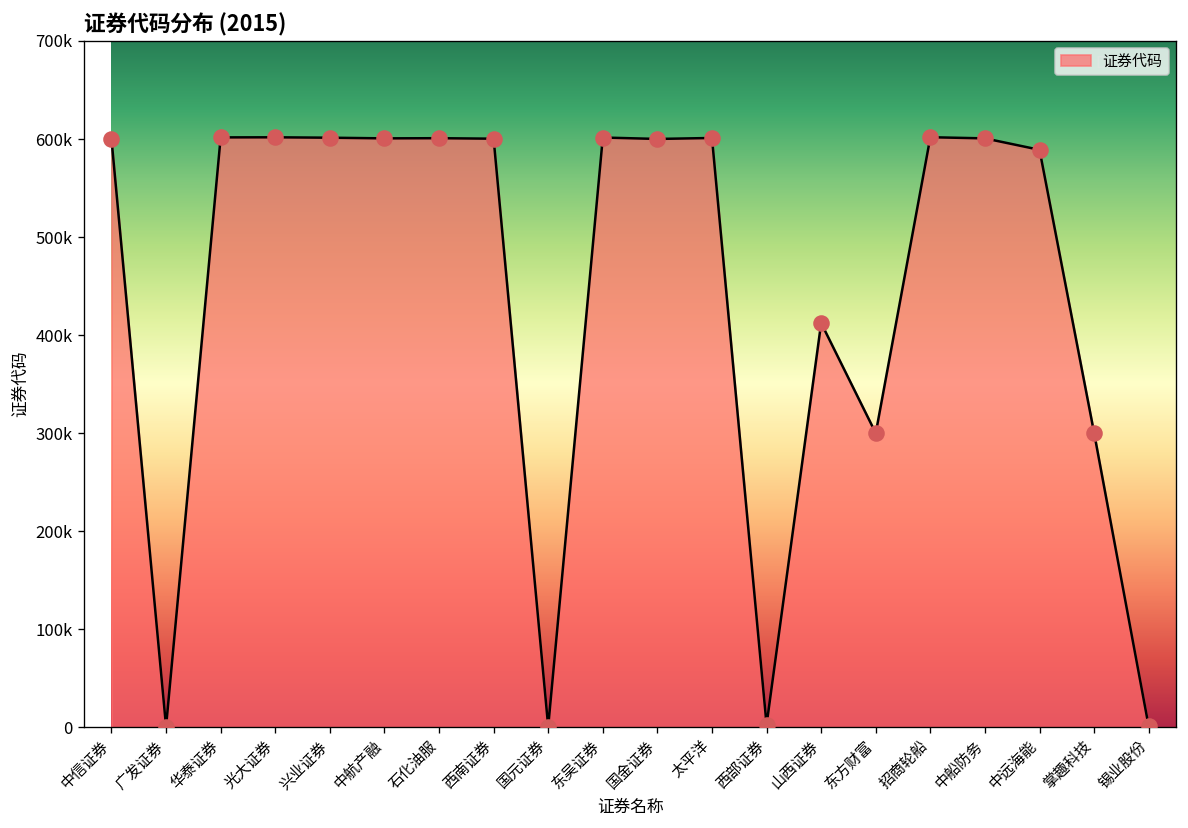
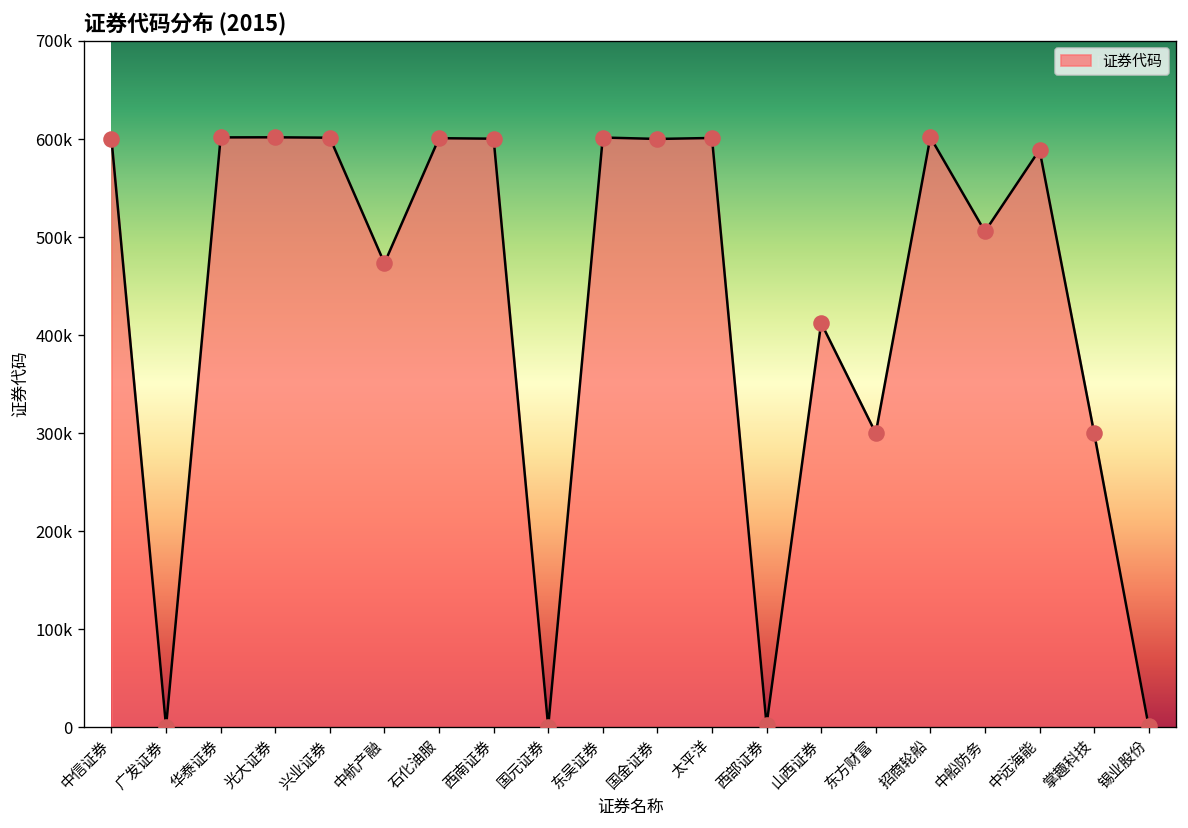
中航产融: 600000 -> 470000
中船防务: 600000 -> 510000
